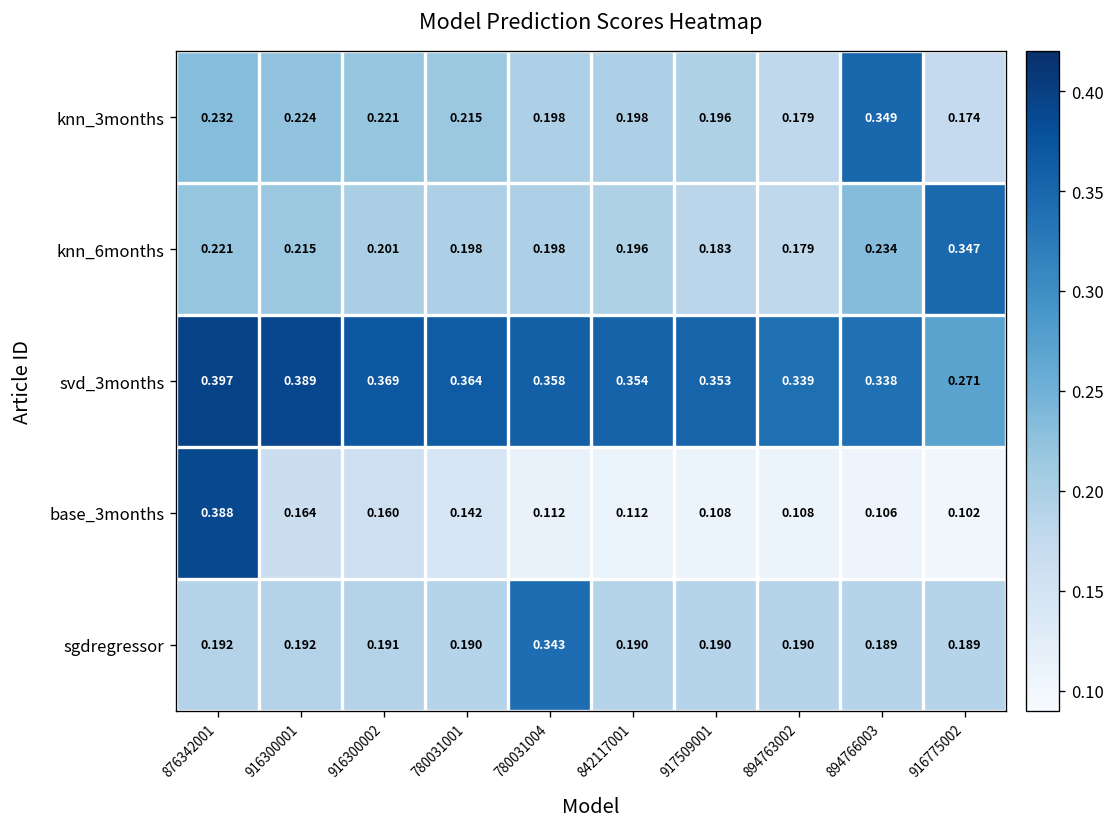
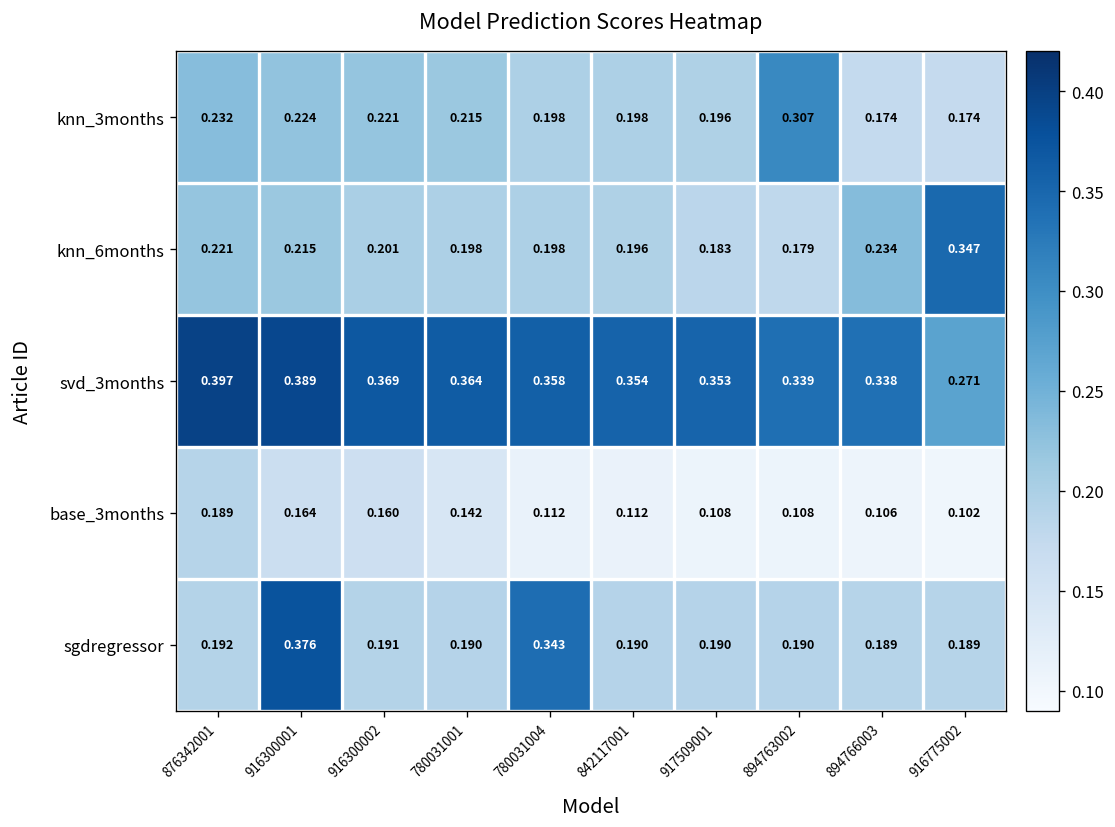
knn_3months, 894763002: 0.179 -> 0.307
knn_3months, 894766003: 0.349 -> 0.174
base_3months, 876342001: 0.388 -> 0.189
sgdregressor, 916300001: 0.192 -> 0.376
